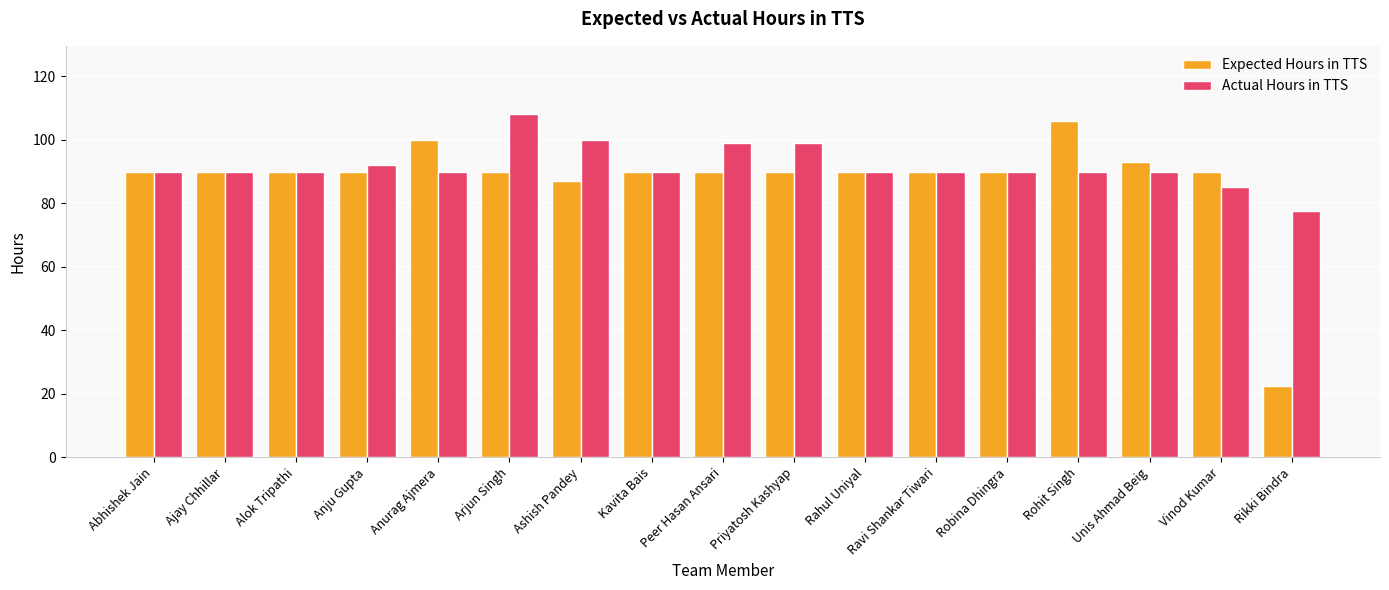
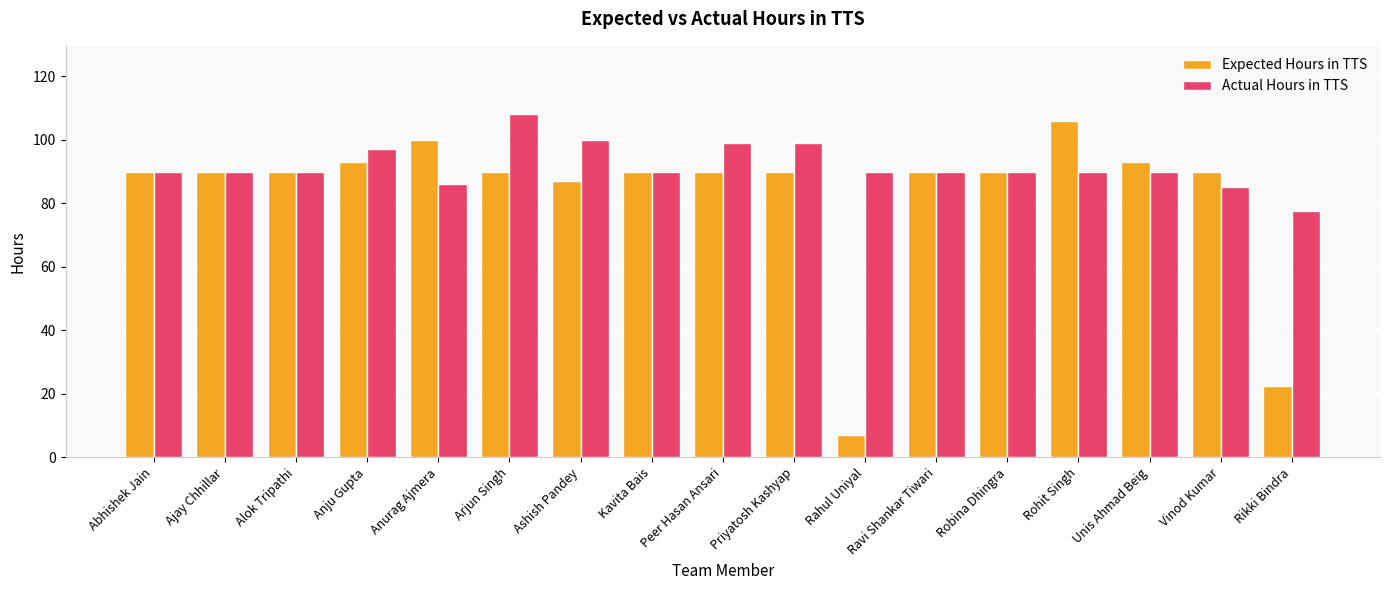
Expected Hours in TTS, Anju Gupta: 90 -> 93
Actual Hours in TTS, Anju Gupta: 92 -> 97
Actual Hours in TTS, Anurag Ajmera: 90 -> 86
Expected Hours in TTS, Rahul Uniyal: 90 -> 7
